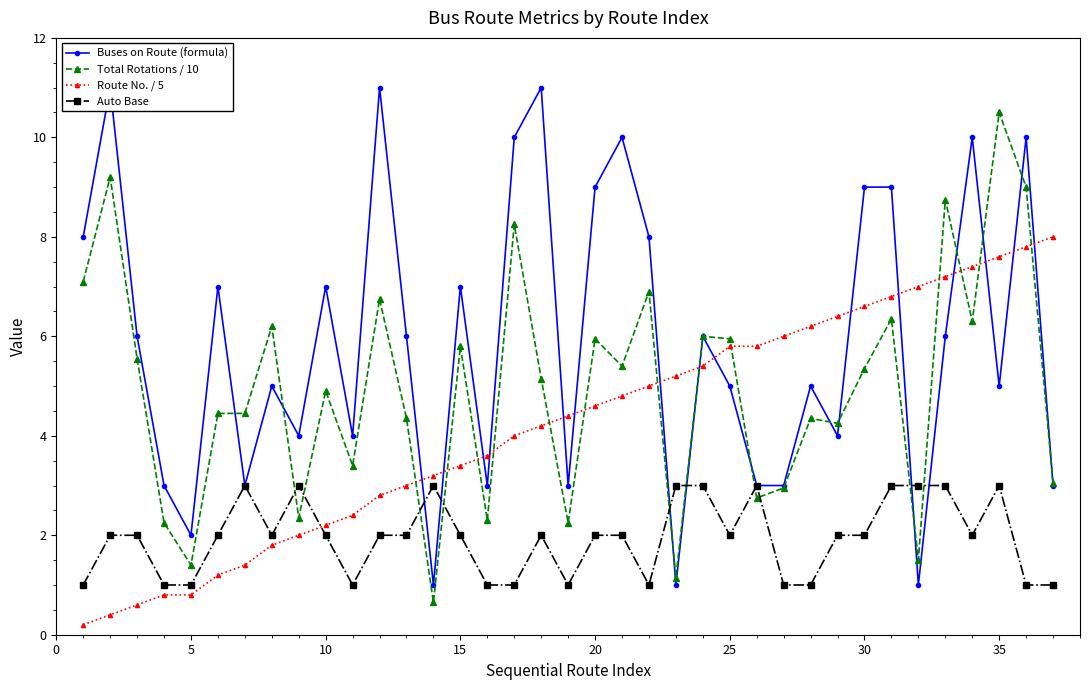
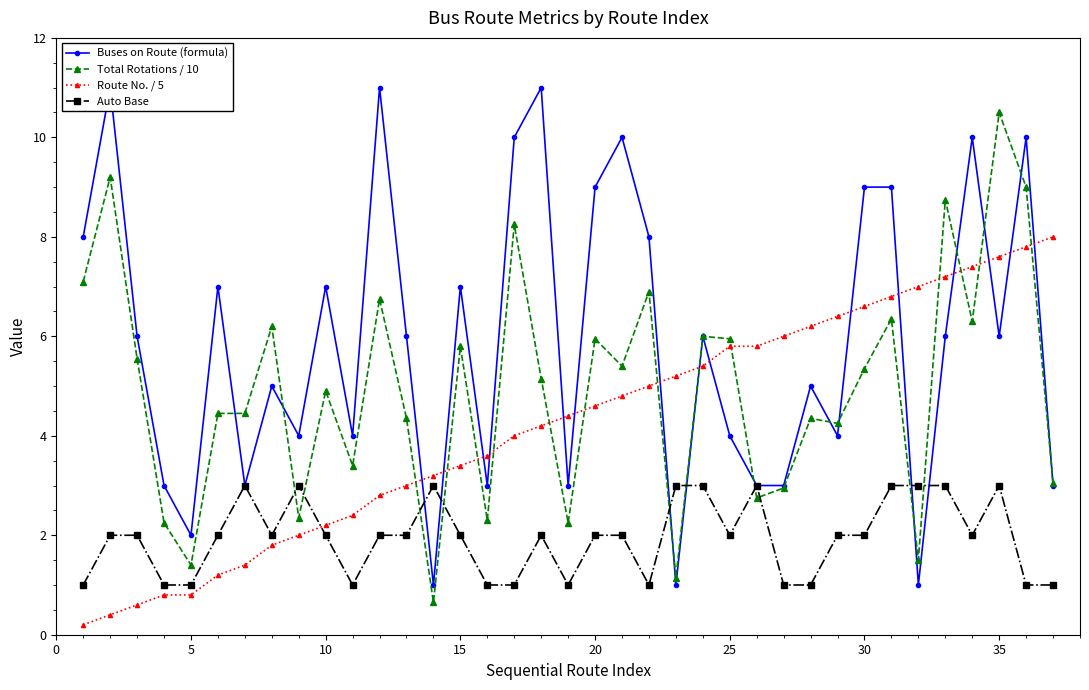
Buses on Route (formula), 25: 5 -> 4
Buses on Route (formula), 35: 5 -> 6
